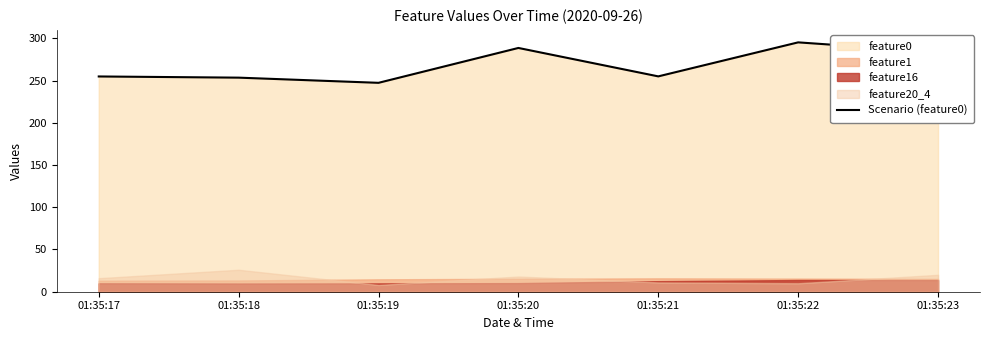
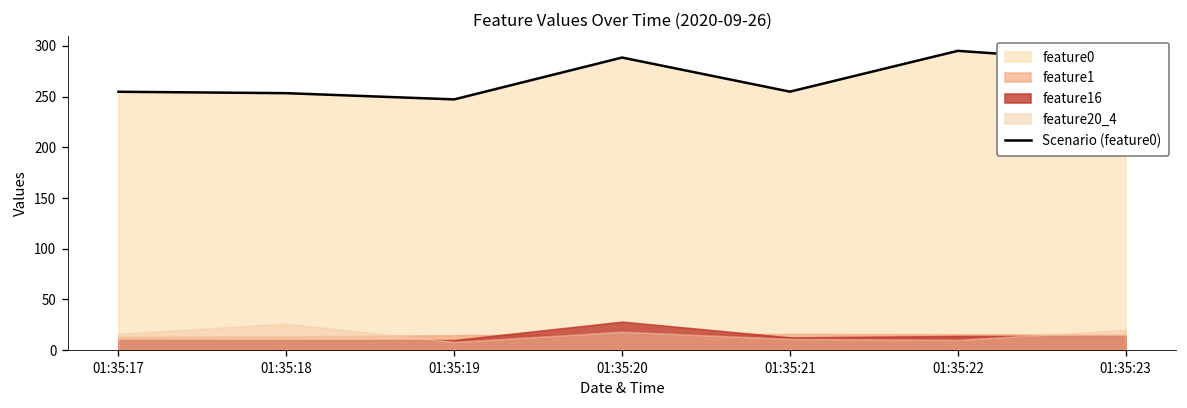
feature16, 01:35:20: 10 -> 30
